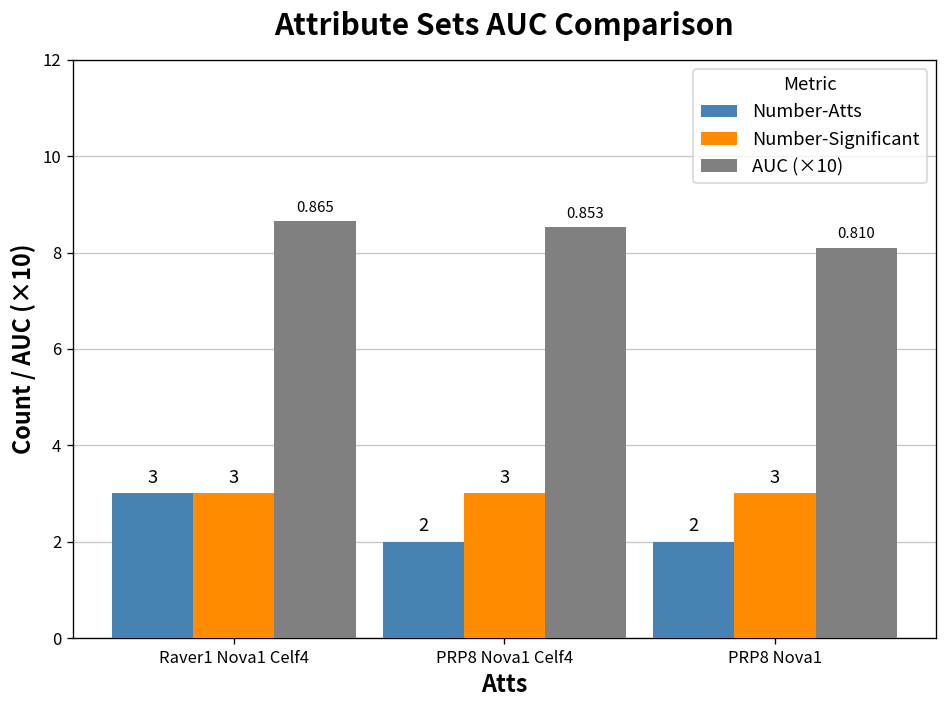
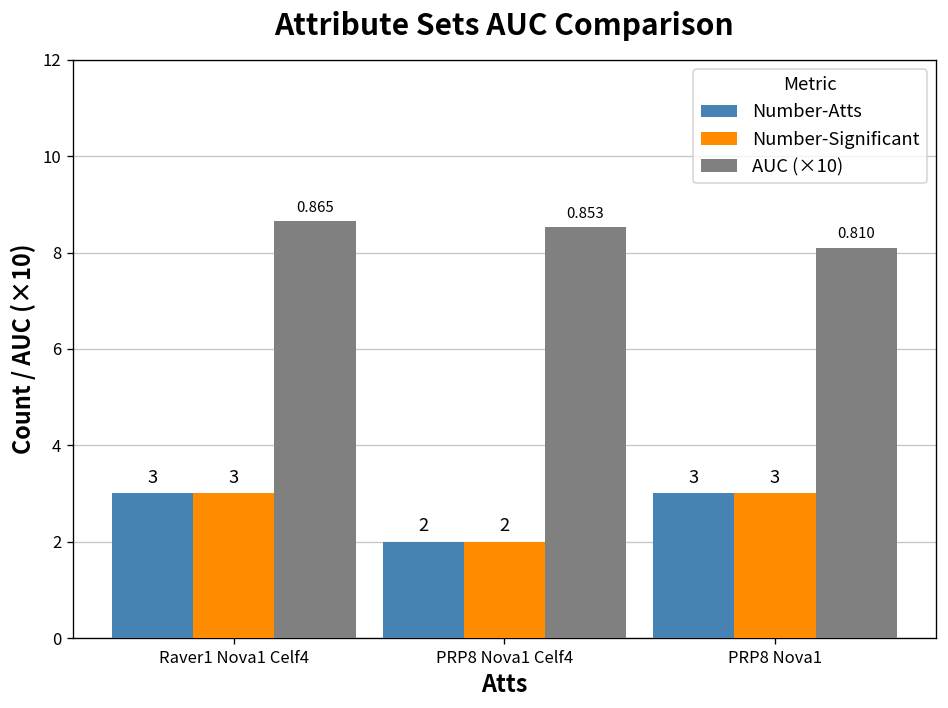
Number-Significant, PRP8 Nova1 Celf4: 3 -> 2
Number-Atts, PRP8 Nova1: 2 -> 3
